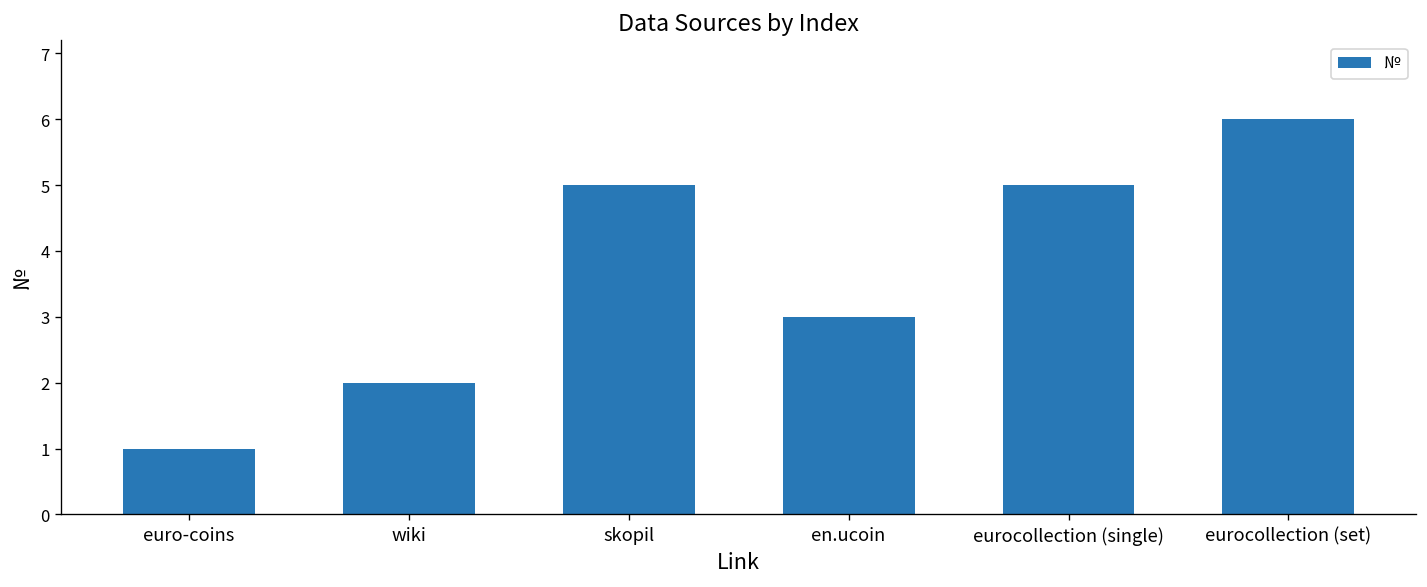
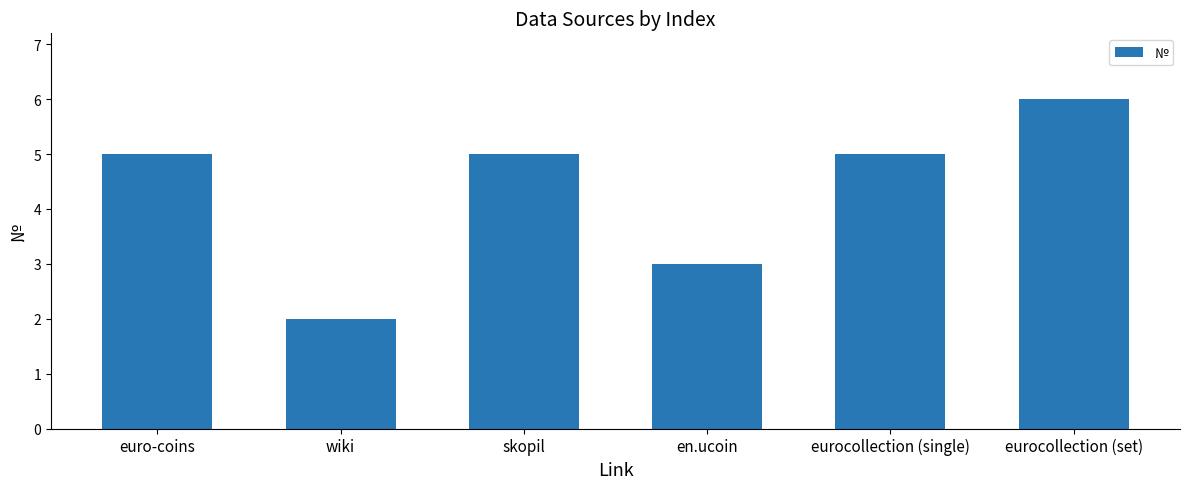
euro-coins: 1 -> 5
